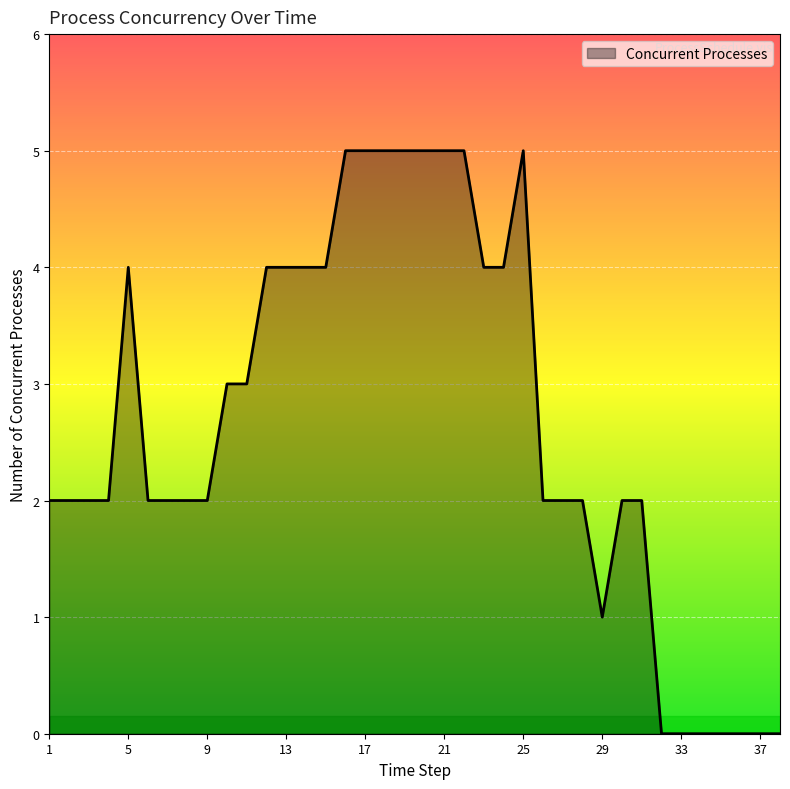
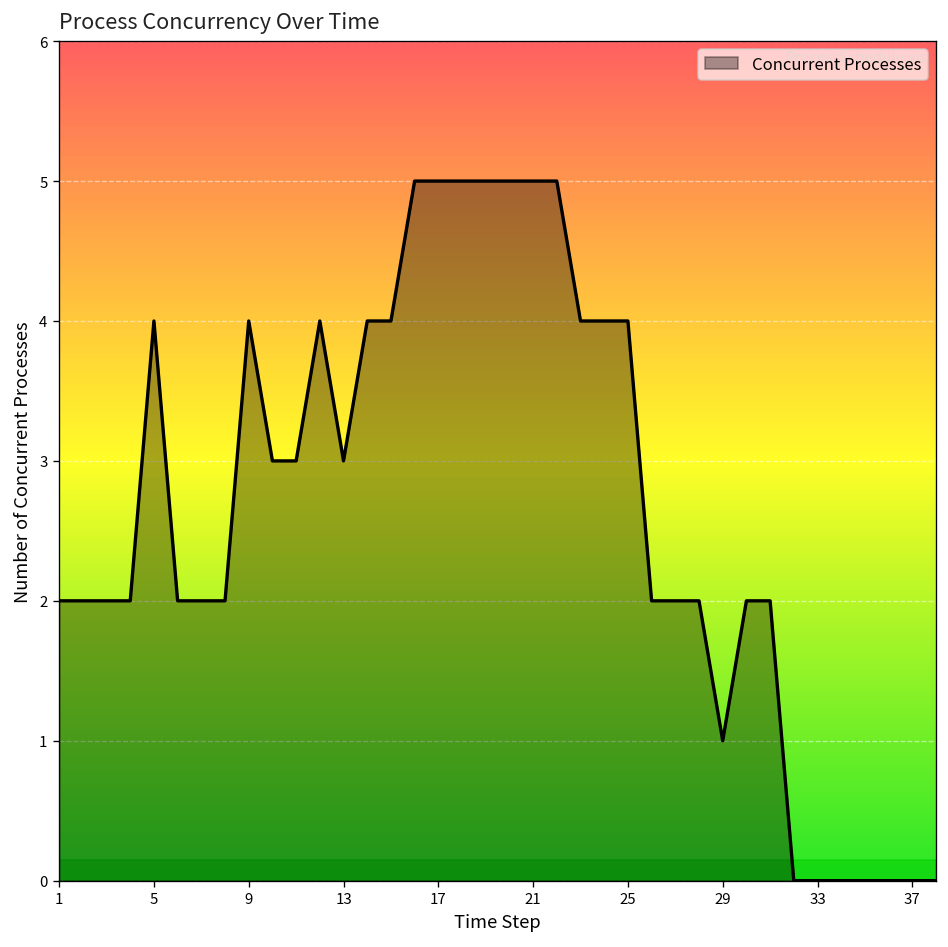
9: 2 -> 4
13: 4 -> 3
25: 5 -> 4
